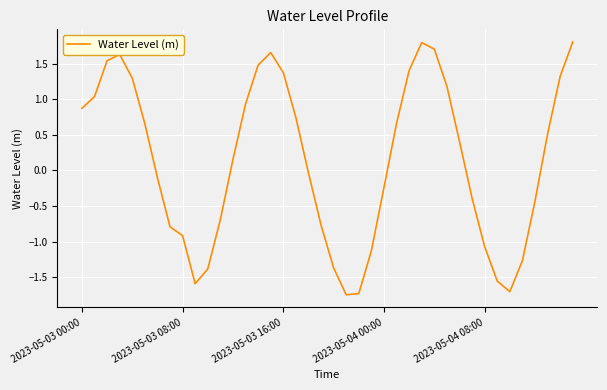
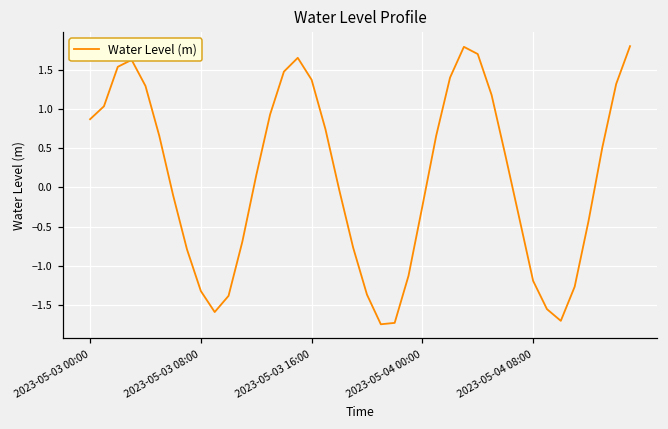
2023-05-03 08:00: -0.9 -> -1.3
2023-05-04 08:00: -1.1 -> -1.2
